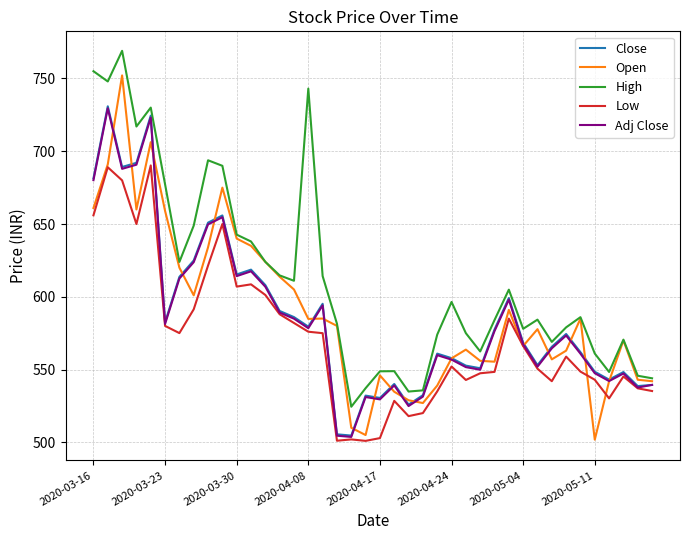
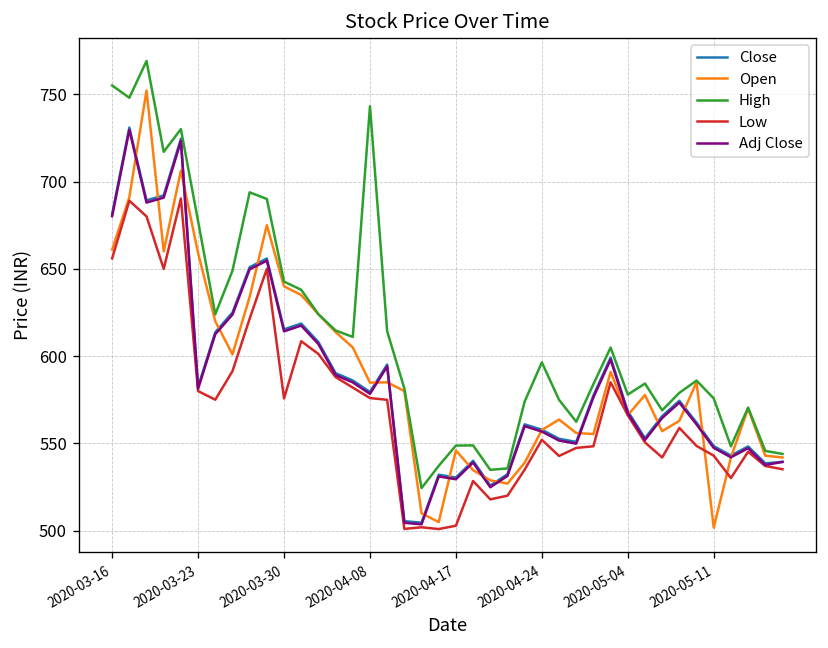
Low, 2020-03-30: 607 -> 576
High, 2020-05-11: 561 -> 576
